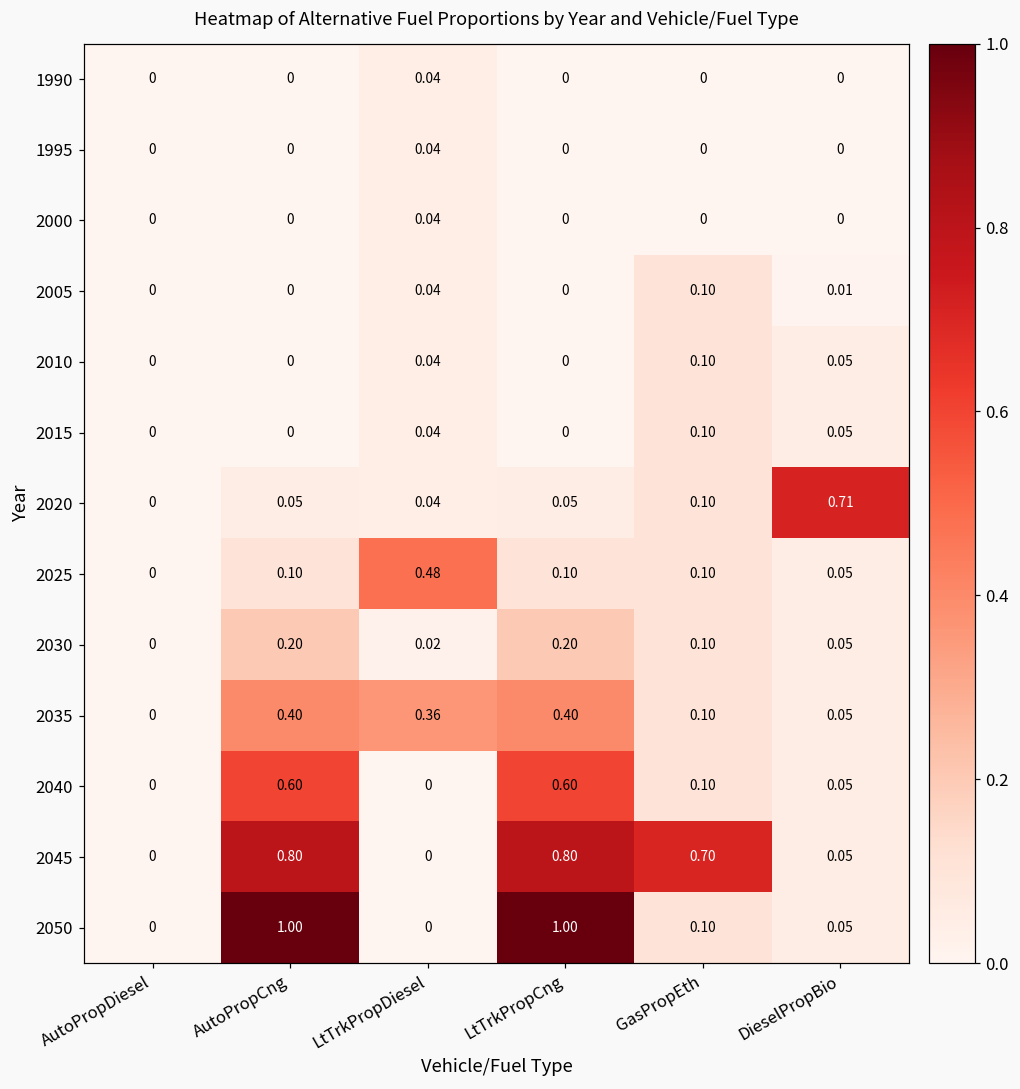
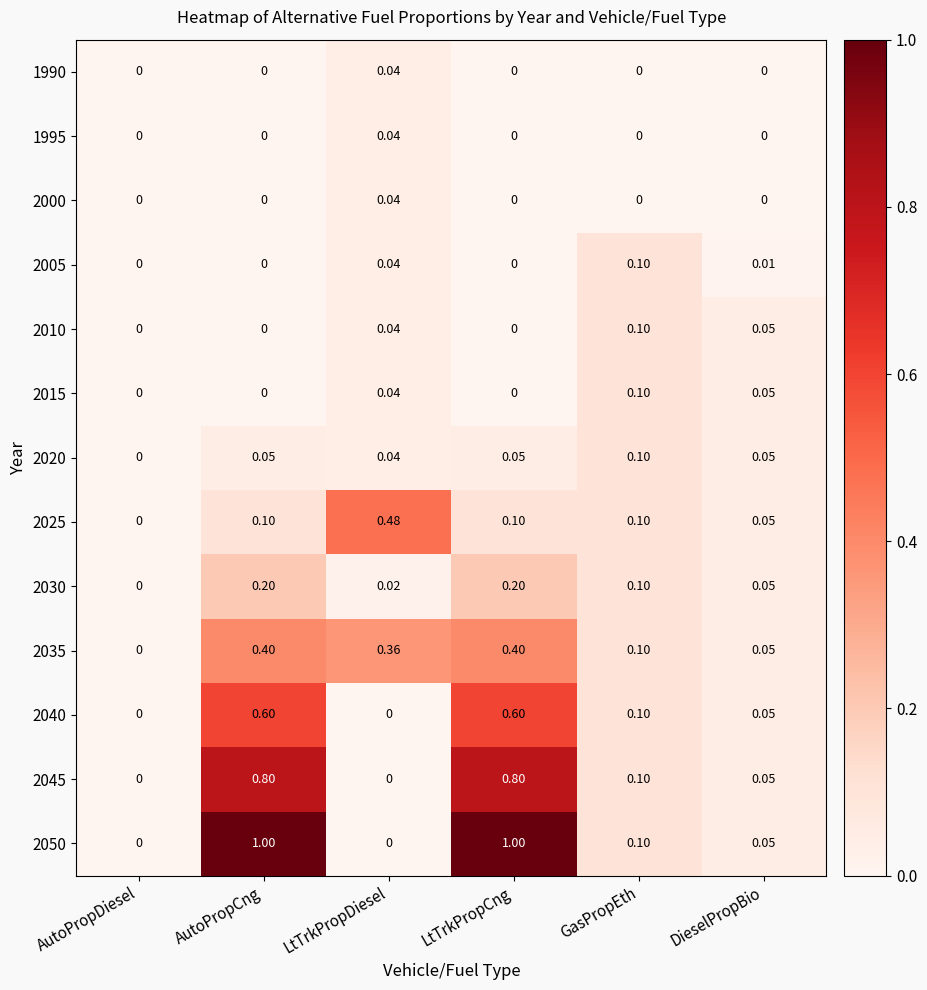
2020, DieselPropBio: 0.71 -> 0.05
2045, GasPropEth: 0.70 -> 0.10
